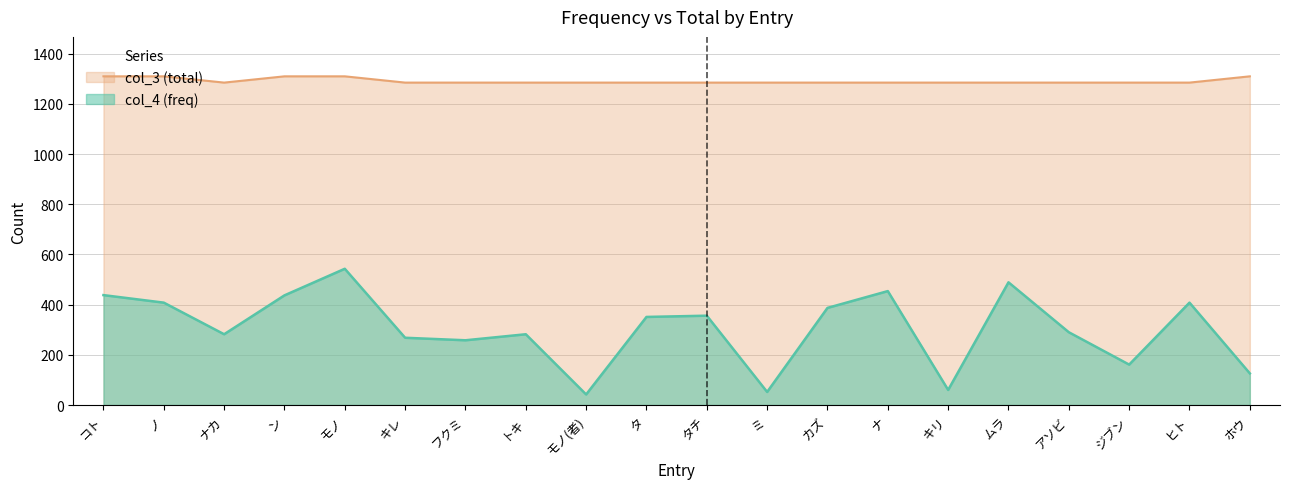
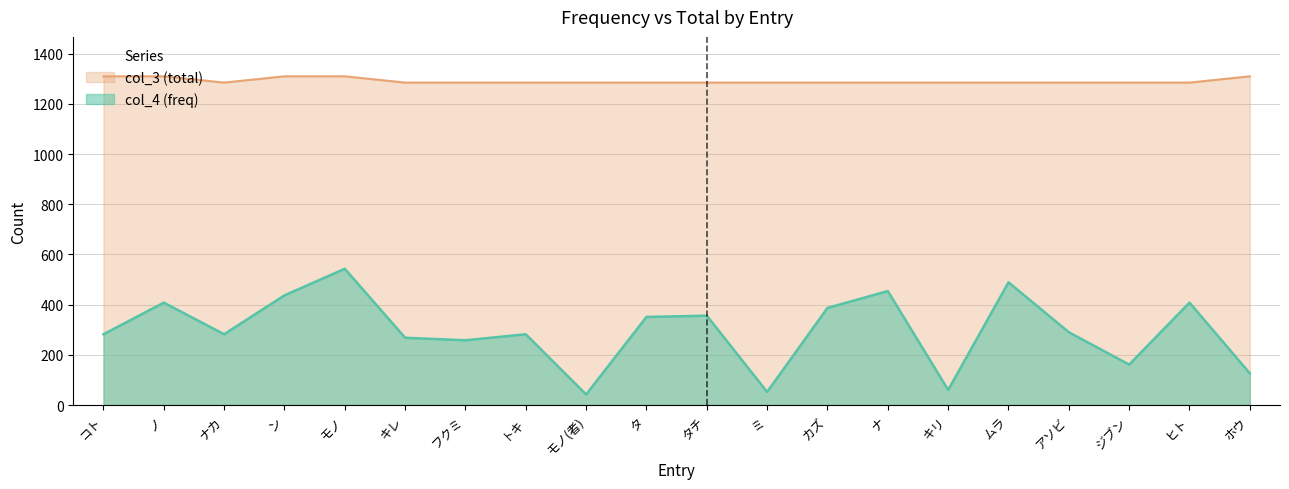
col_4 (freq), コト: 440 -> 280
